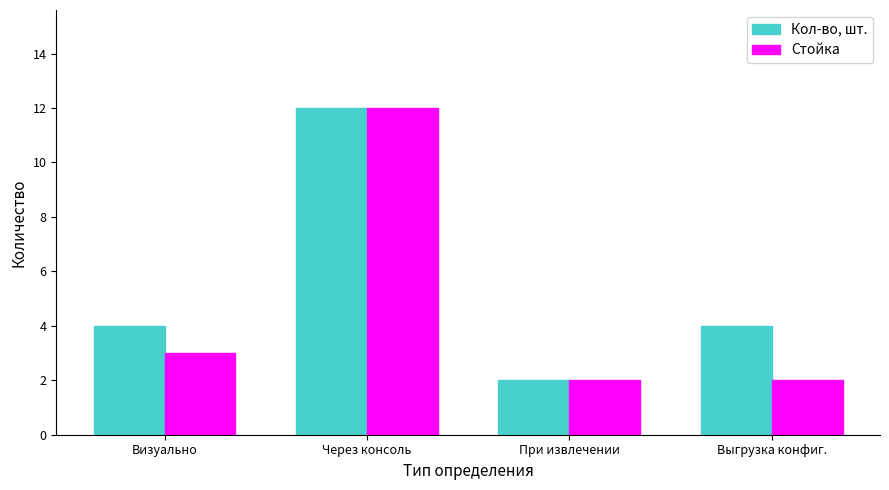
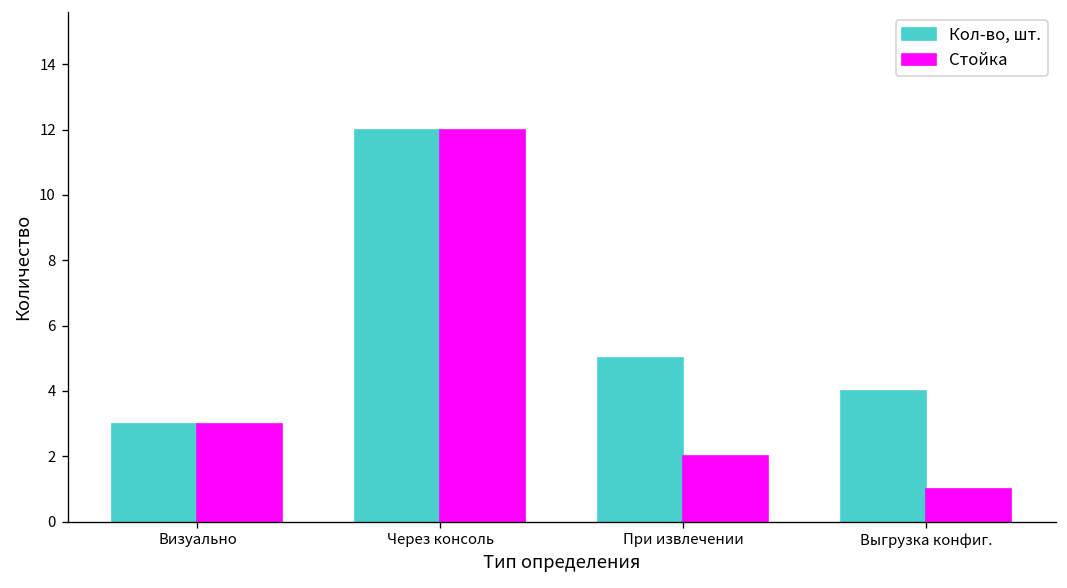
Кол-во, шт., Визуально: 4 -> 3
Кол-во, шт., При извлечении: 2 -> 5
Стойка, Выгрузка конфиг.: 2 -> 1
